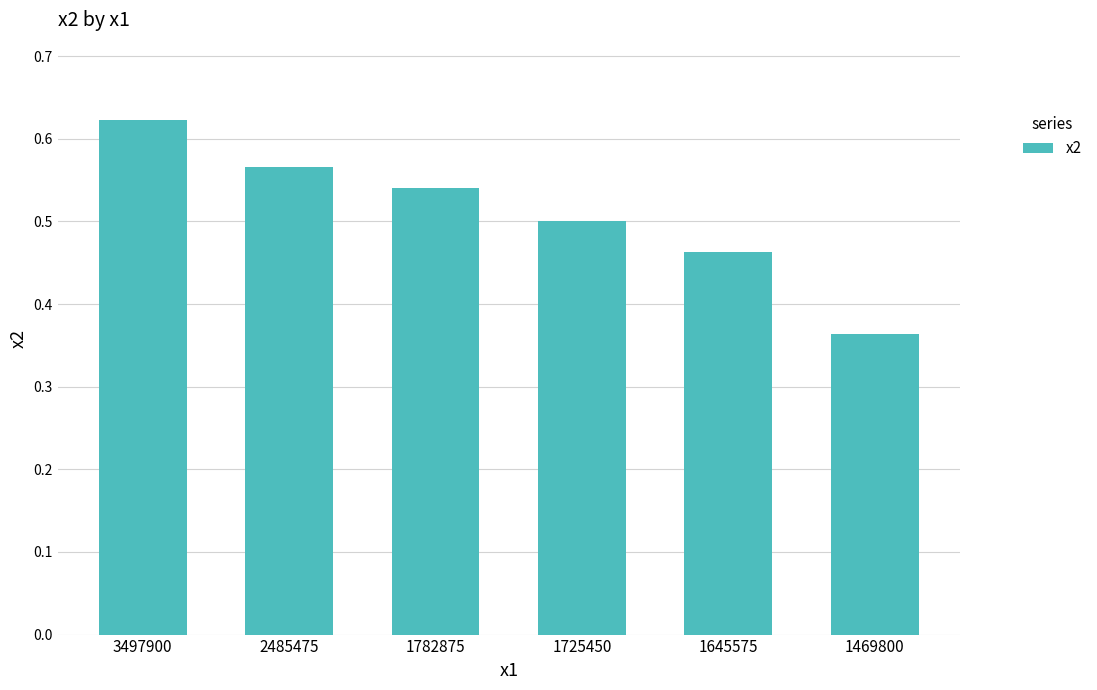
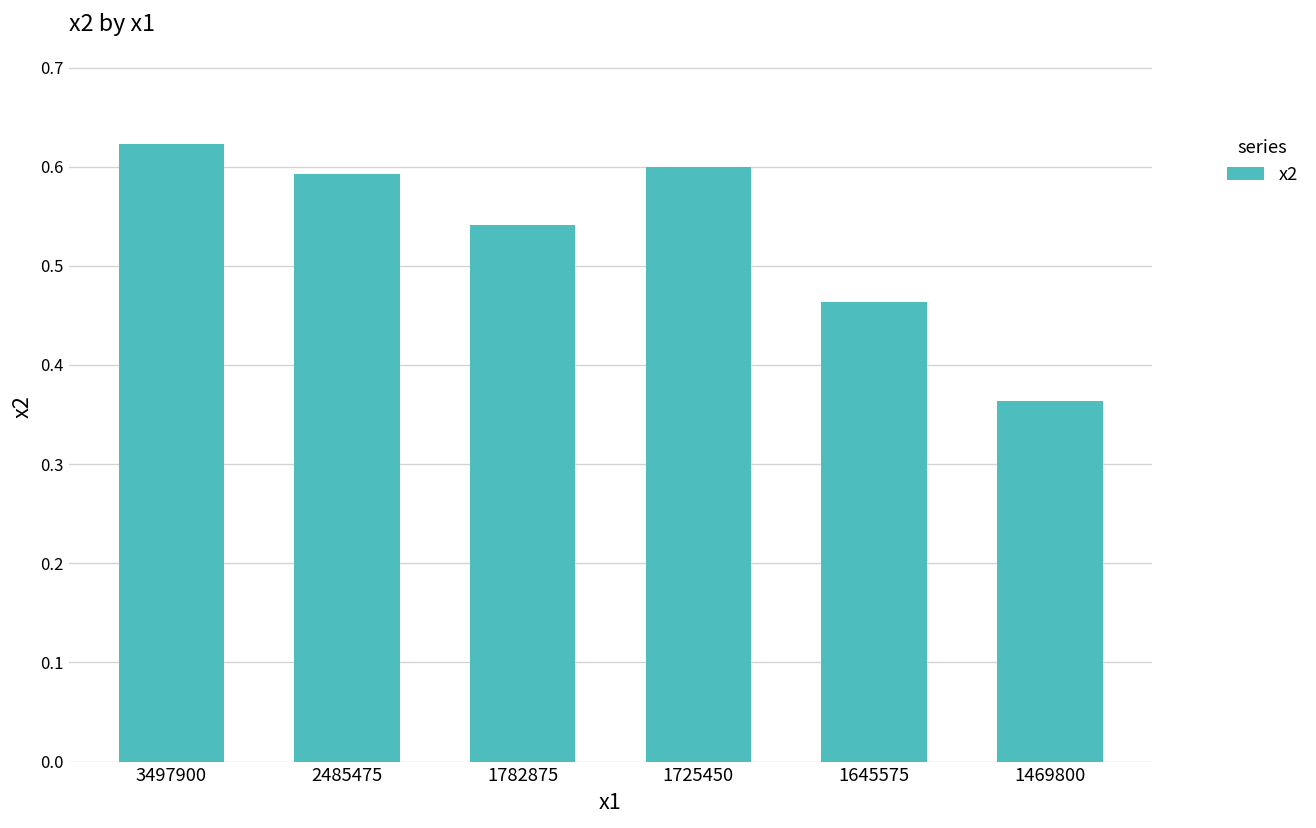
2485475: 0.57 -> 0.59
1725450: 0.5 -> 0.6
